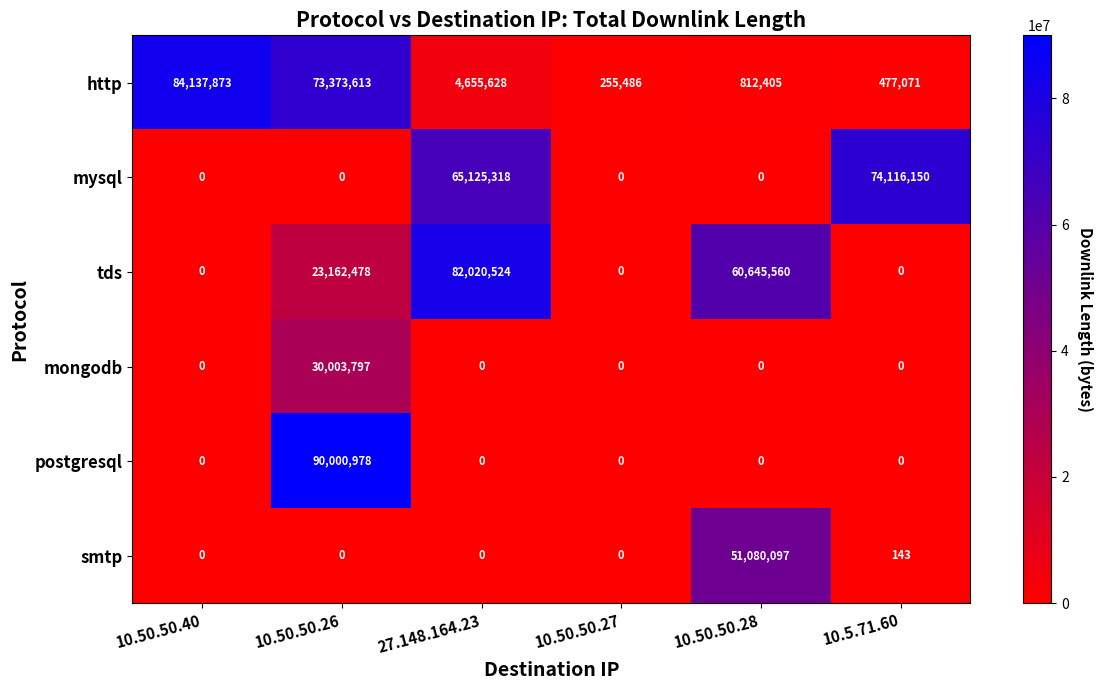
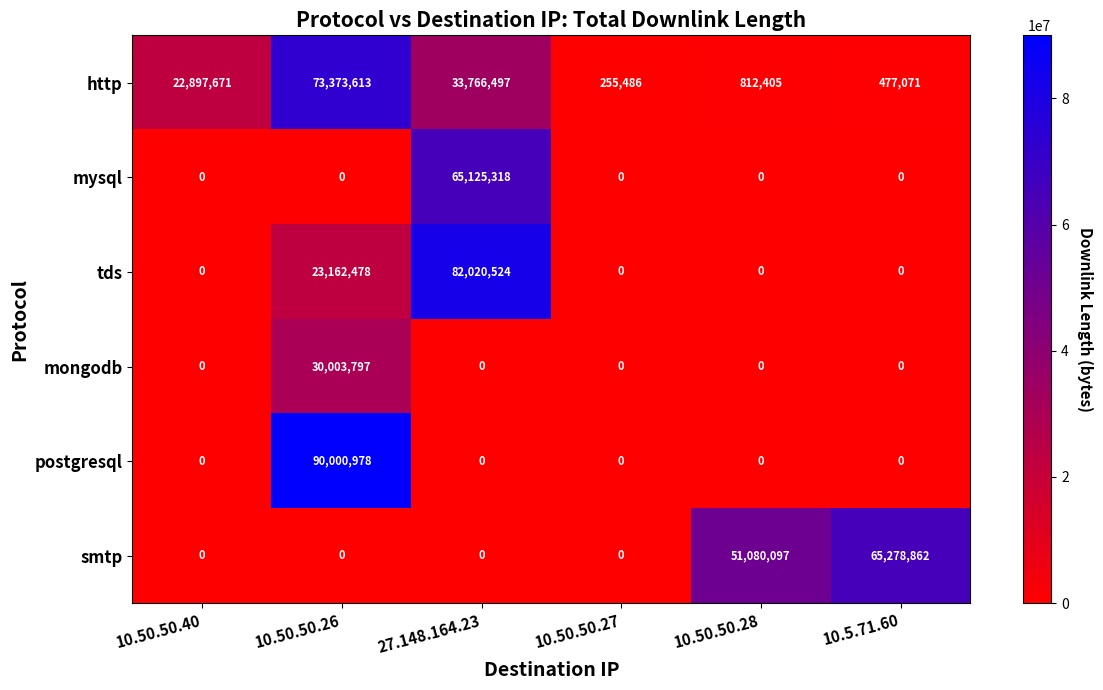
http, 10.50.50.40: 84,137,873 -> 22,897,671
http, 27.148.164.23: 4,655,628 -> 33,766,497
mysql, 10.5.71.60: 74,116,150 -> 0
tds, 10.50.50.28: 60,645,560 -> 0
smtp, 10.5.71.60: 143 -> 65,278,862
